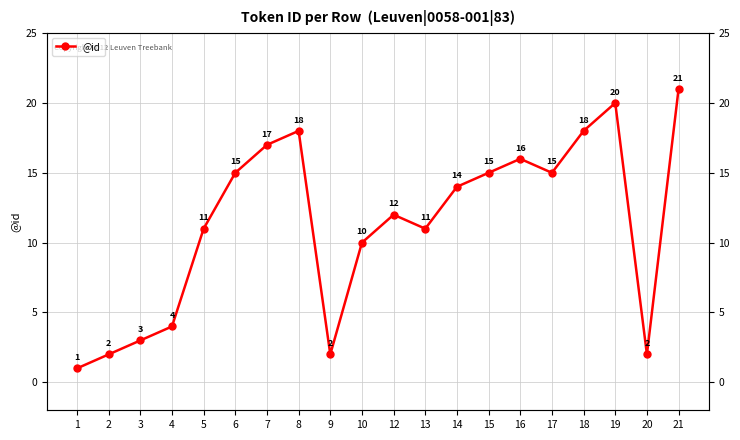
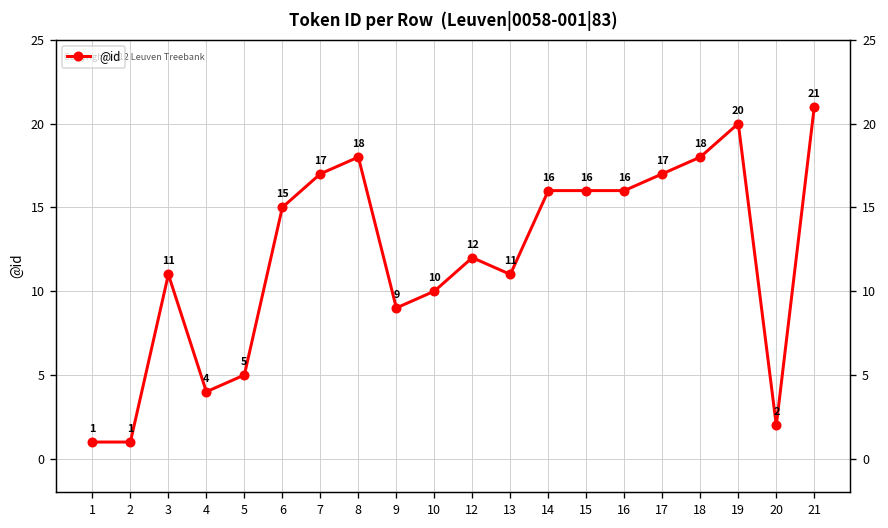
2: 2 -> 1
3: 3 -> 11
5: 11 -> 5
9: 2 -> 9
14: 14 -> 16
15: 15 -> 16
17: 15 -> 17
